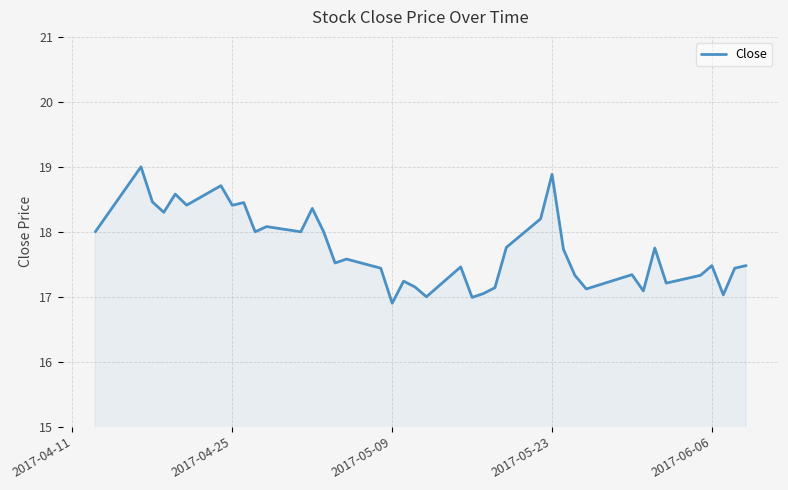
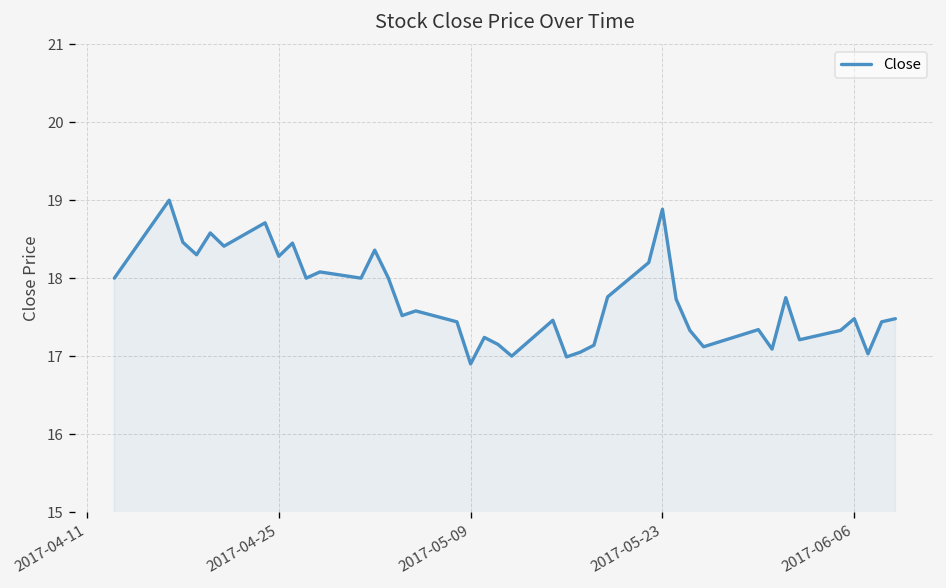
2017-04-25: 18.4 -> 18.3
